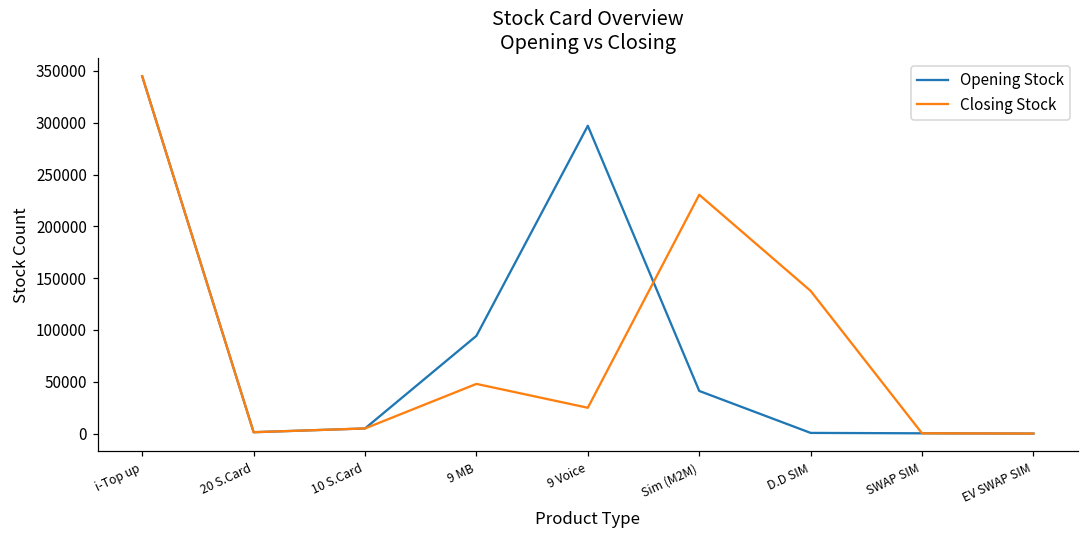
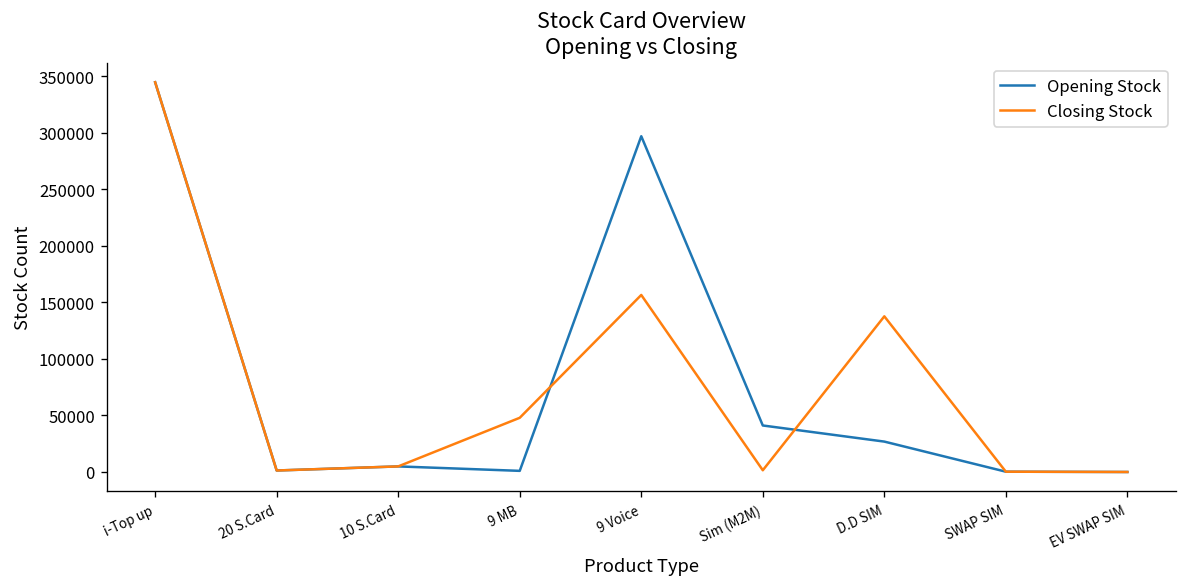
Opening Stock, 9 MB: 90000 -> 0
Closing Stock, 9 Voice: 20000 -> 160000
Closing Stock, Sim (M2M): 230000 -> 0
Opening Stock, D.D SIM: 0 -> 30000
